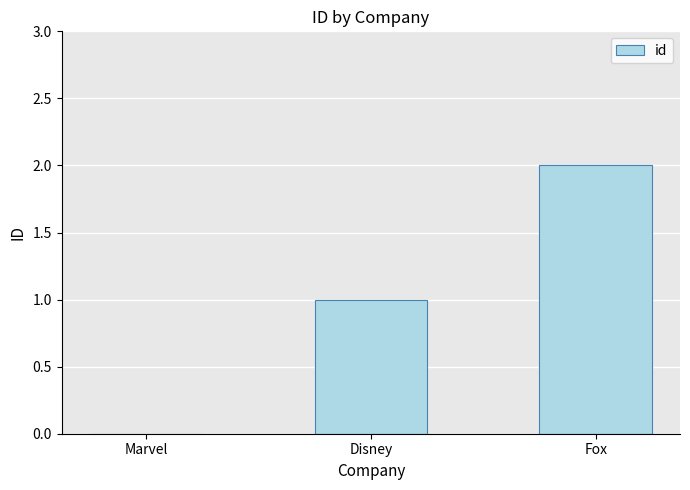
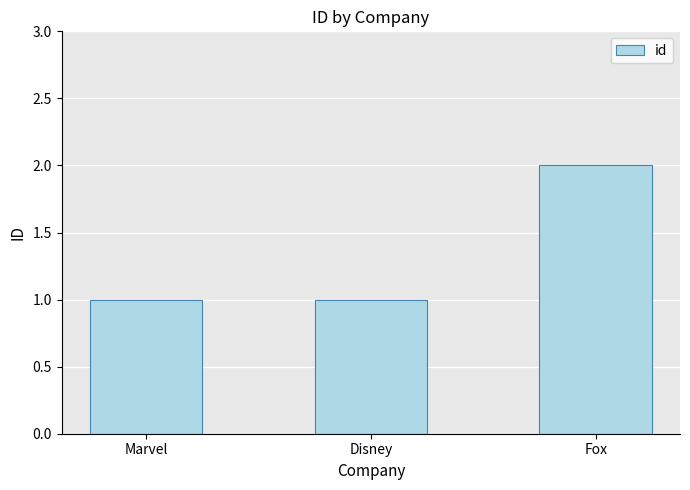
Marvel: 0 -> 1
